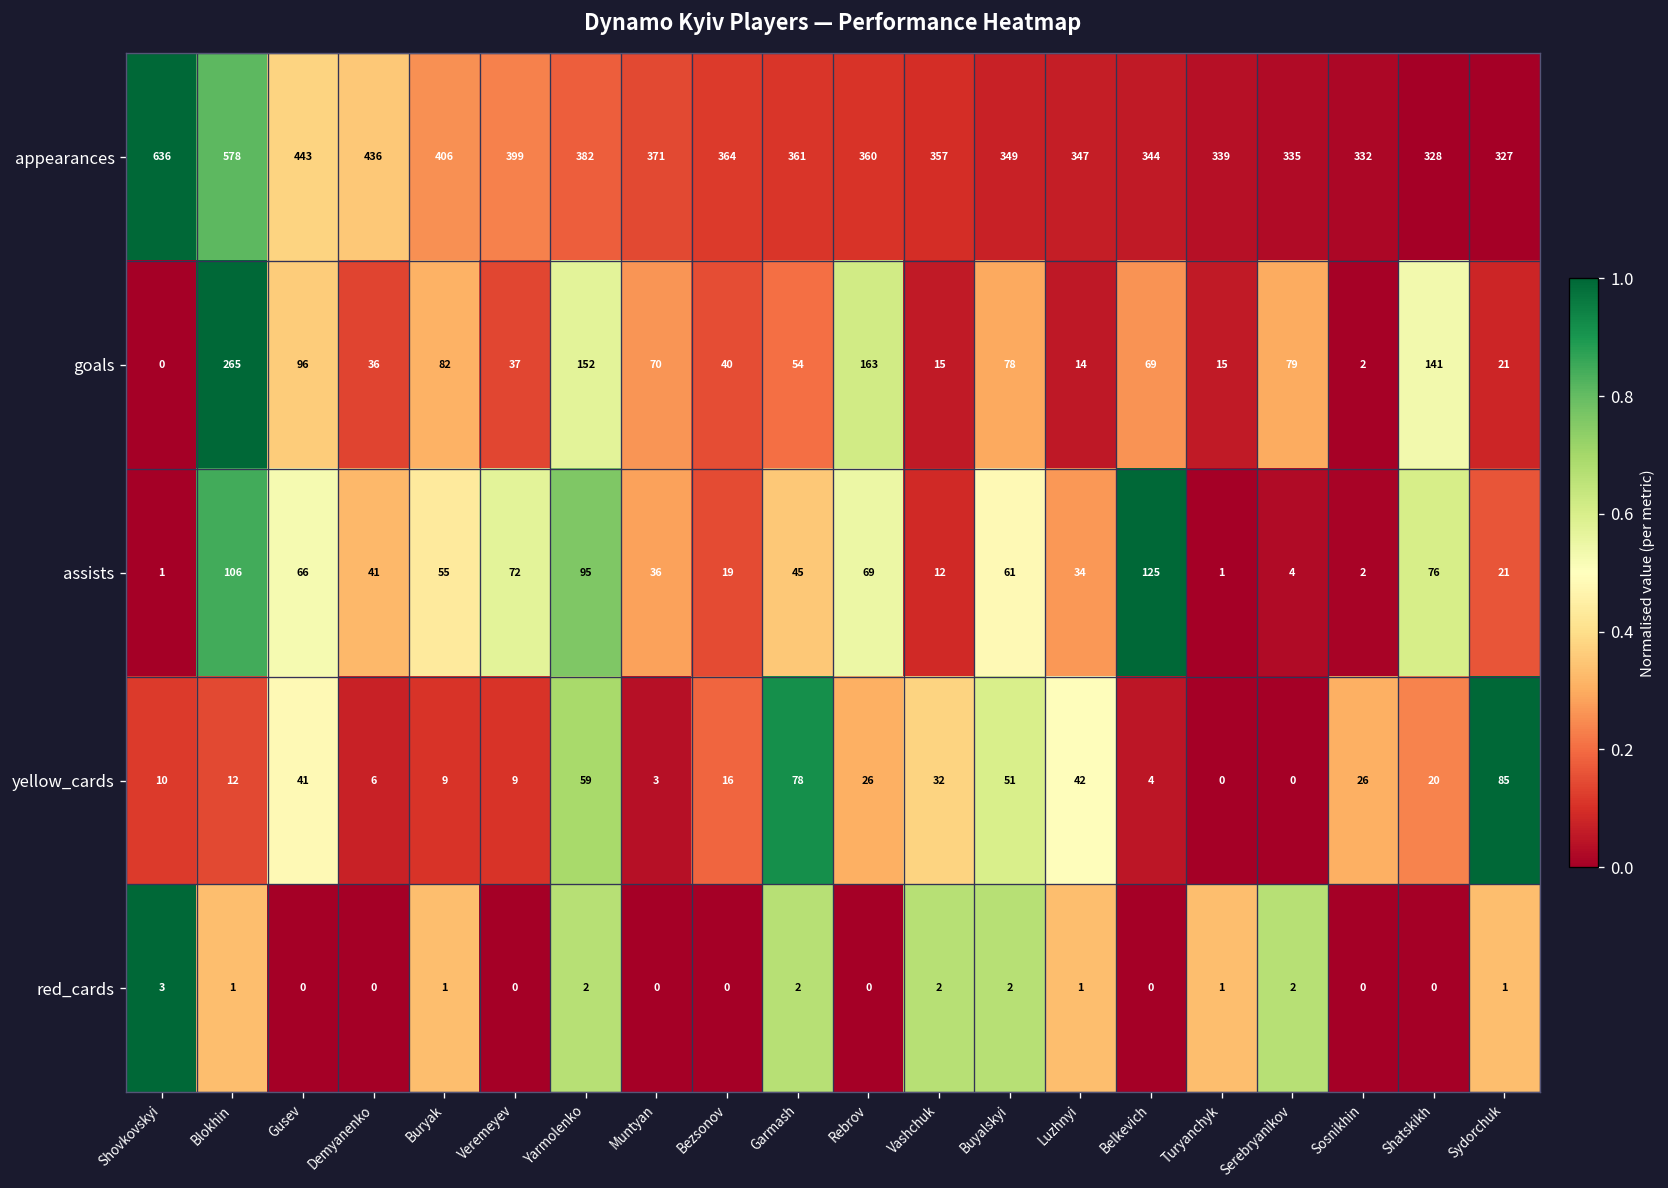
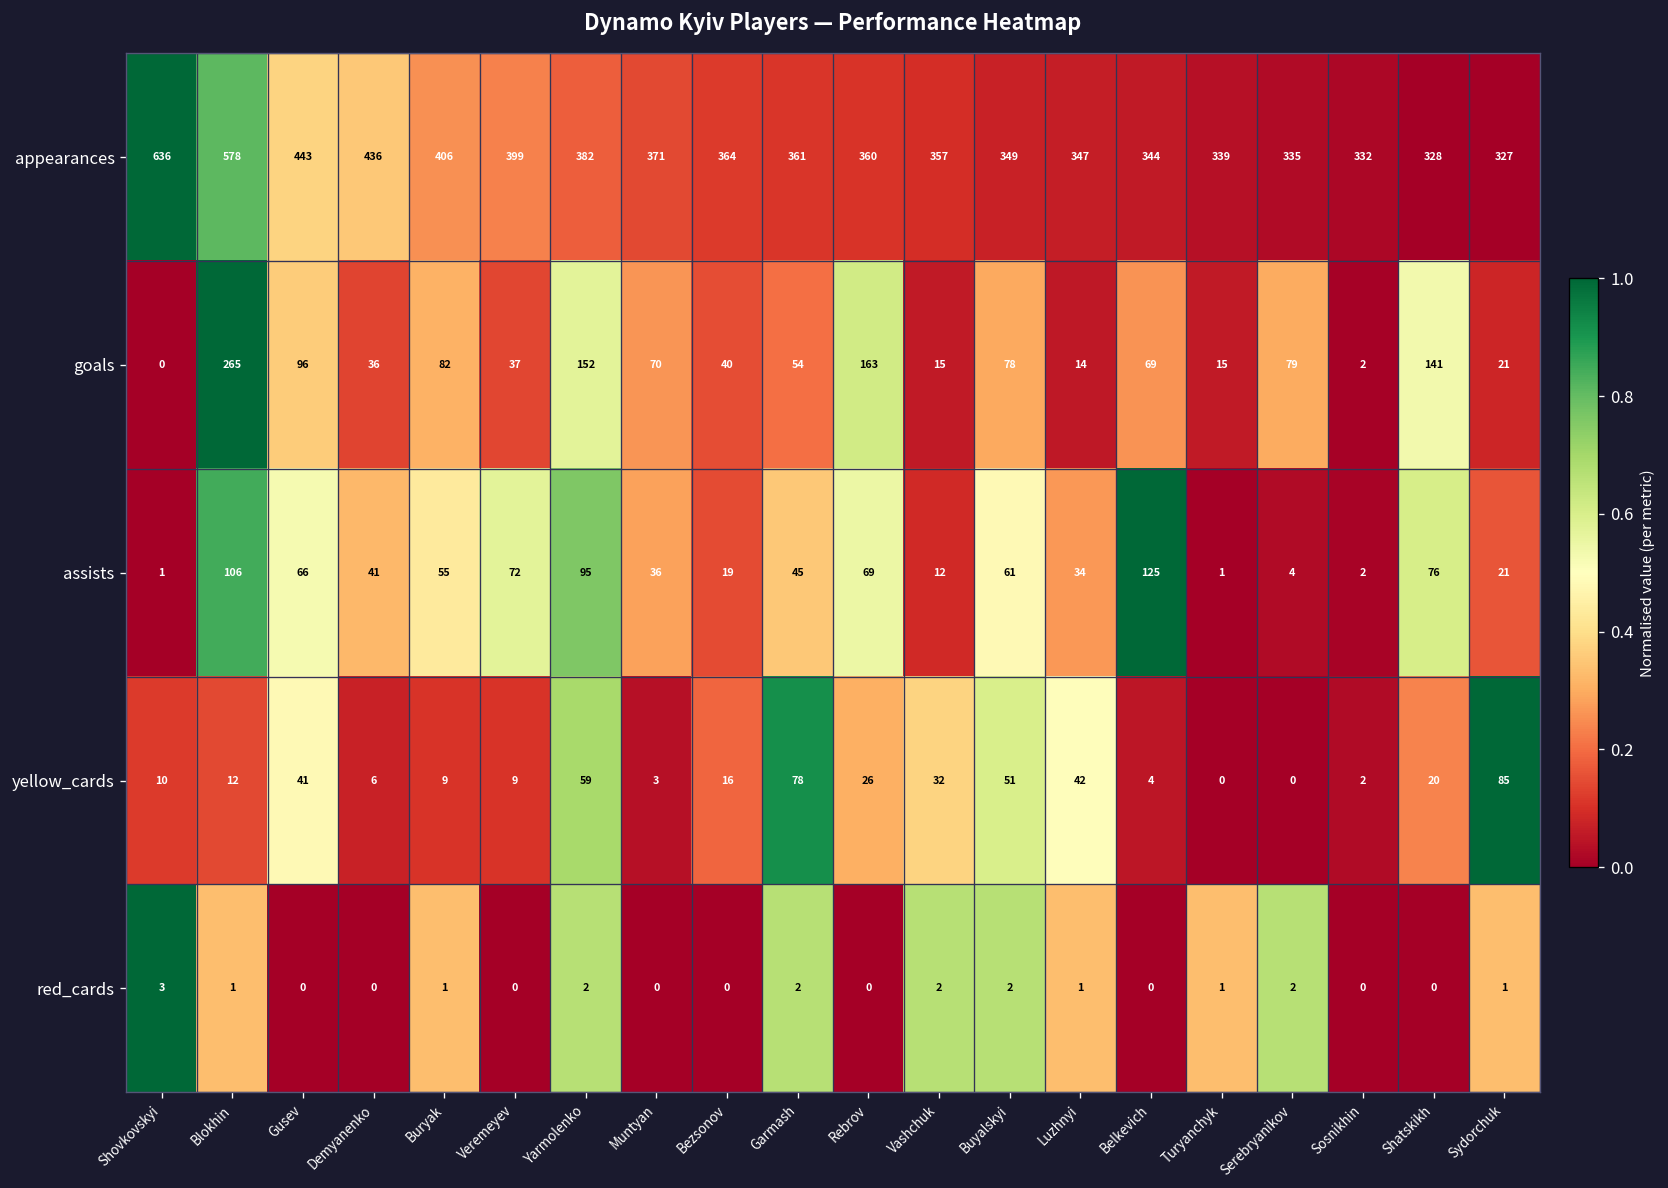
yellow_cards, Sosnikhin: 26 -> 2
